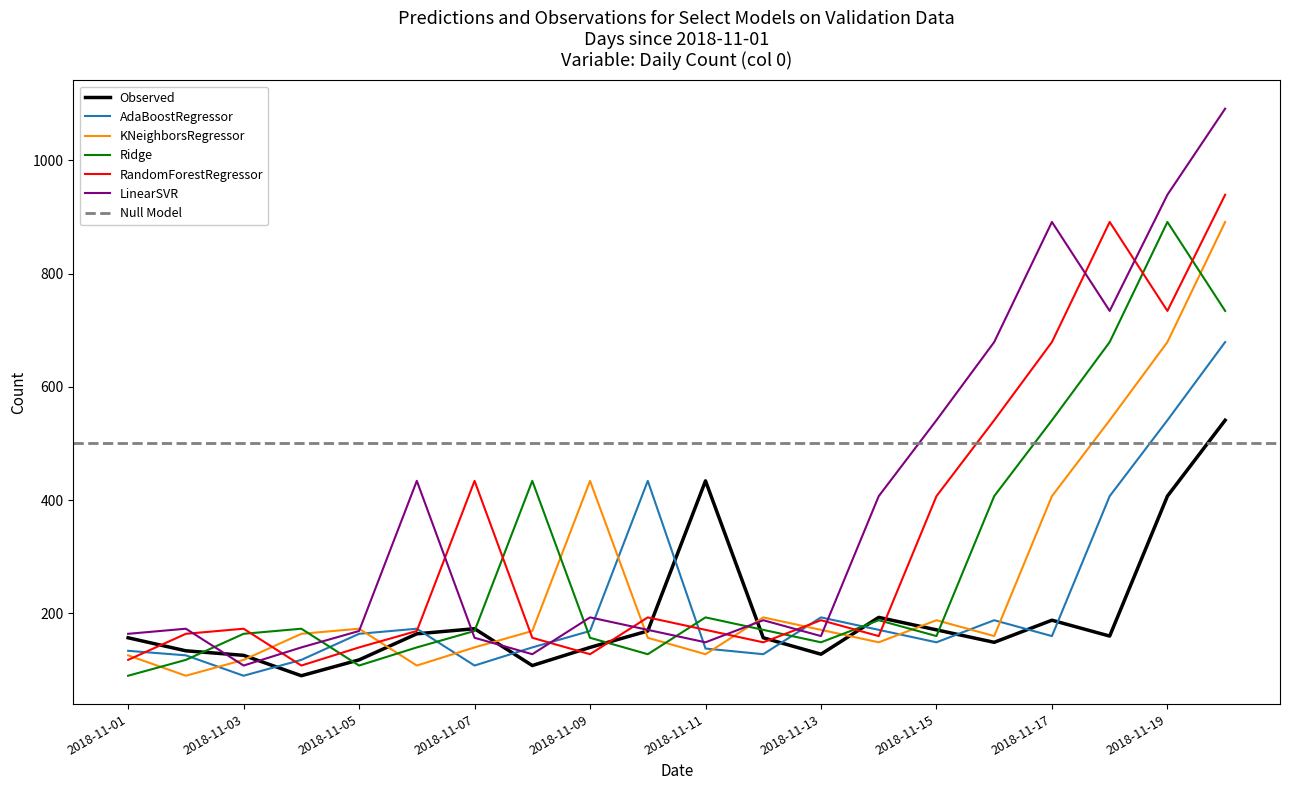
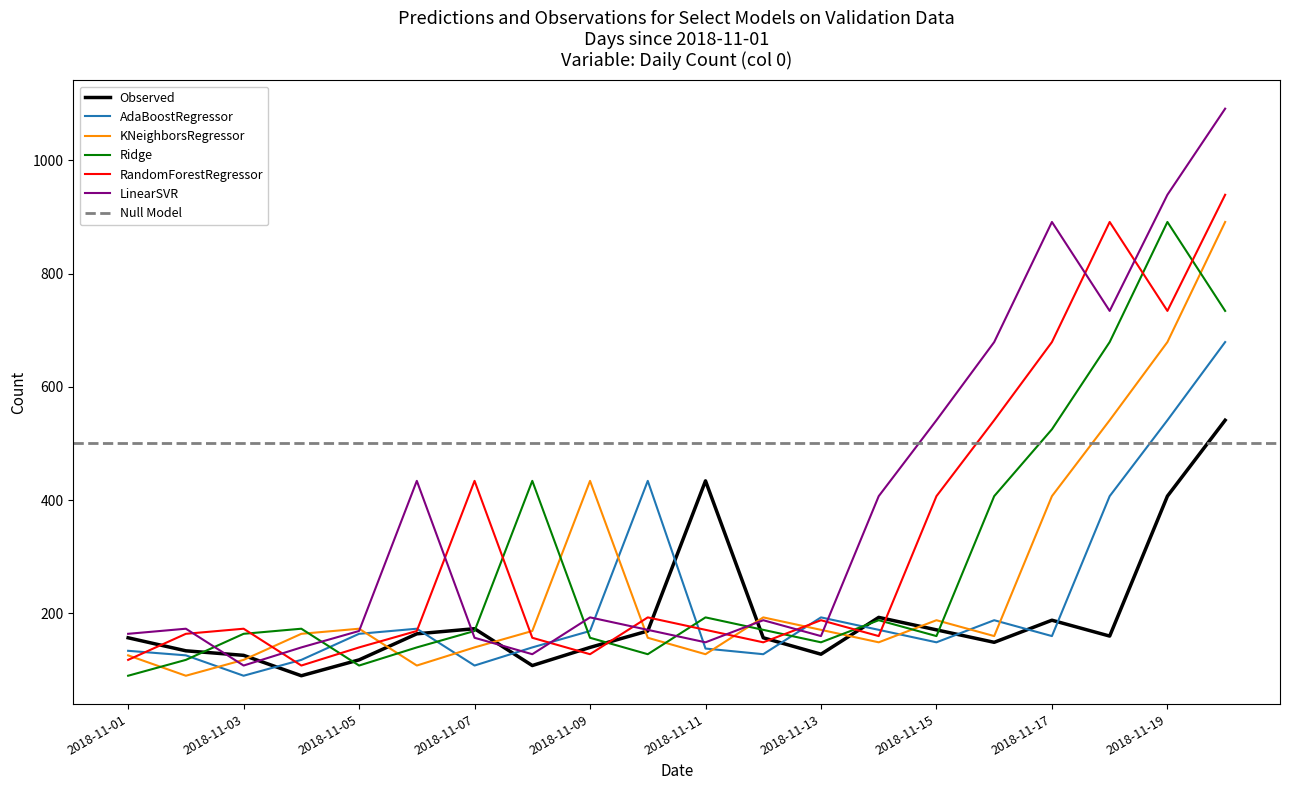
Ridge, 2018-11-17: 540 -> 530
